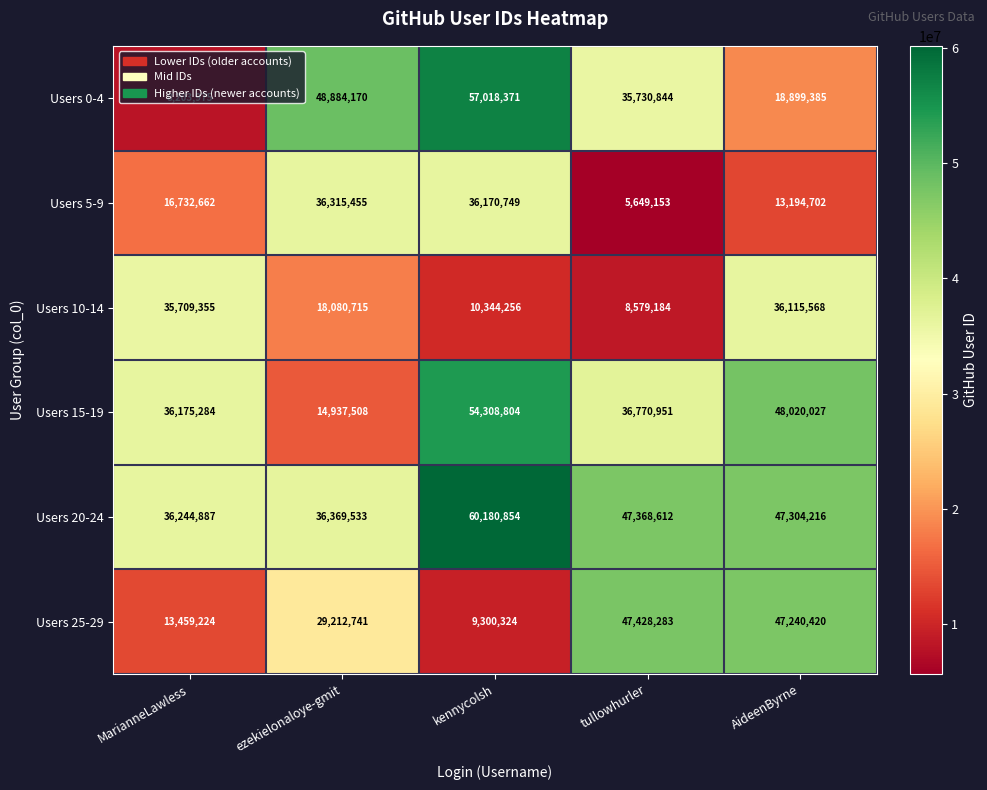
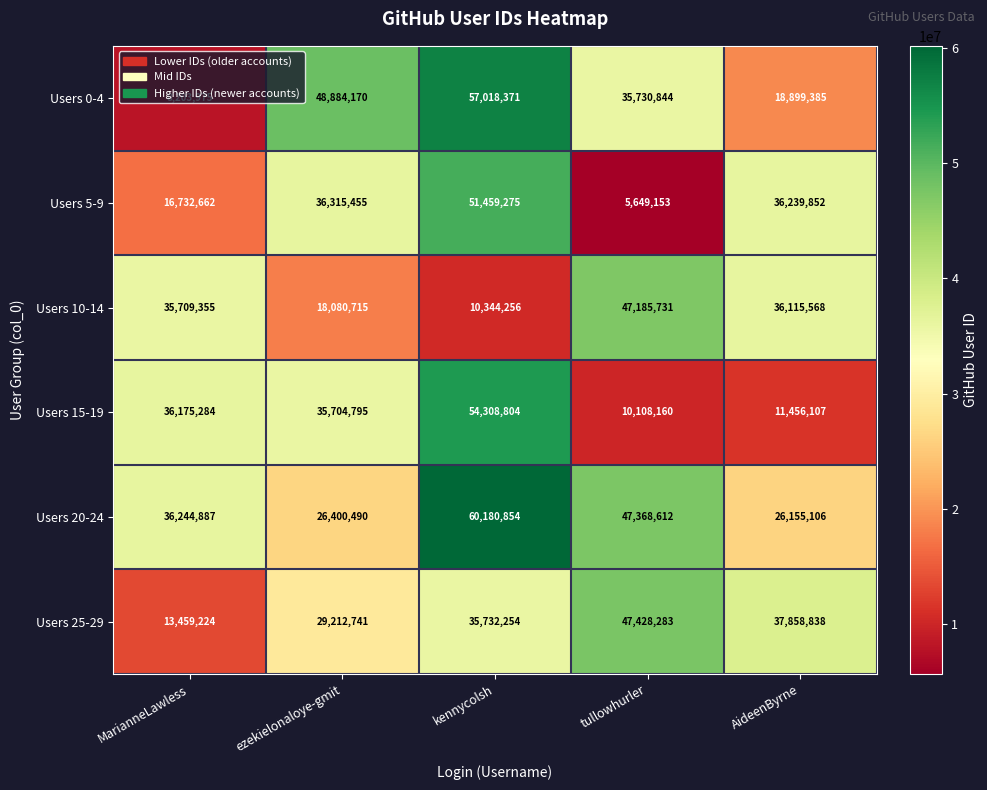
Users 5-9, kennycolsh: 36,170,749 -> 51,459,275
Users 5-9, AideenByrne: 13,194,702 -> 36,239,852
Users 10-14, tullowhurler: 8,579,184 -> 47,185,731
Users 15-19, ezekielonaloye-gmit: 14,937,508 -> 35,704,795
Users 15-19, tullowhurler: 36,770,951 -> 10,108,160
Users 15-19, AideenByrne: 48,020,027 -> 11,456,107
Users 20-24, ezekielonaloye-gmit: 36,369,533 -> 26,400,490
Users 20-24, AideenByrne: 47,304,216 -> 26,155,106
Users 25-29, kennycolsh: 9,300,324 -> 35,732,254
Users 25-29, AideenByrne: 47,240,420 -> 37,858,838
